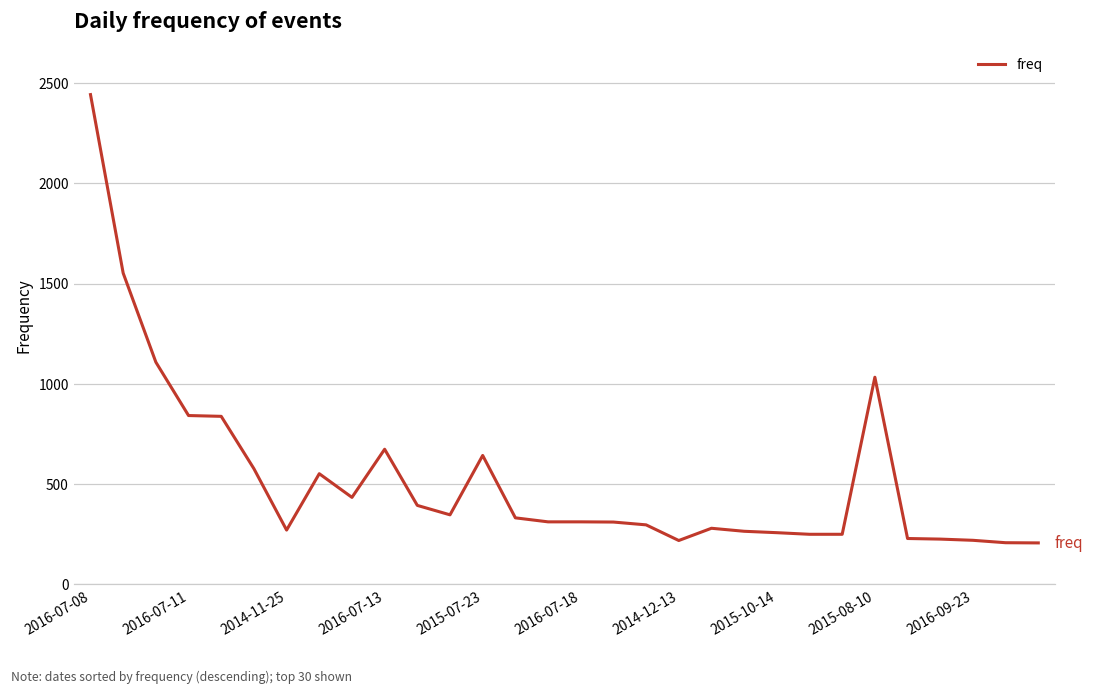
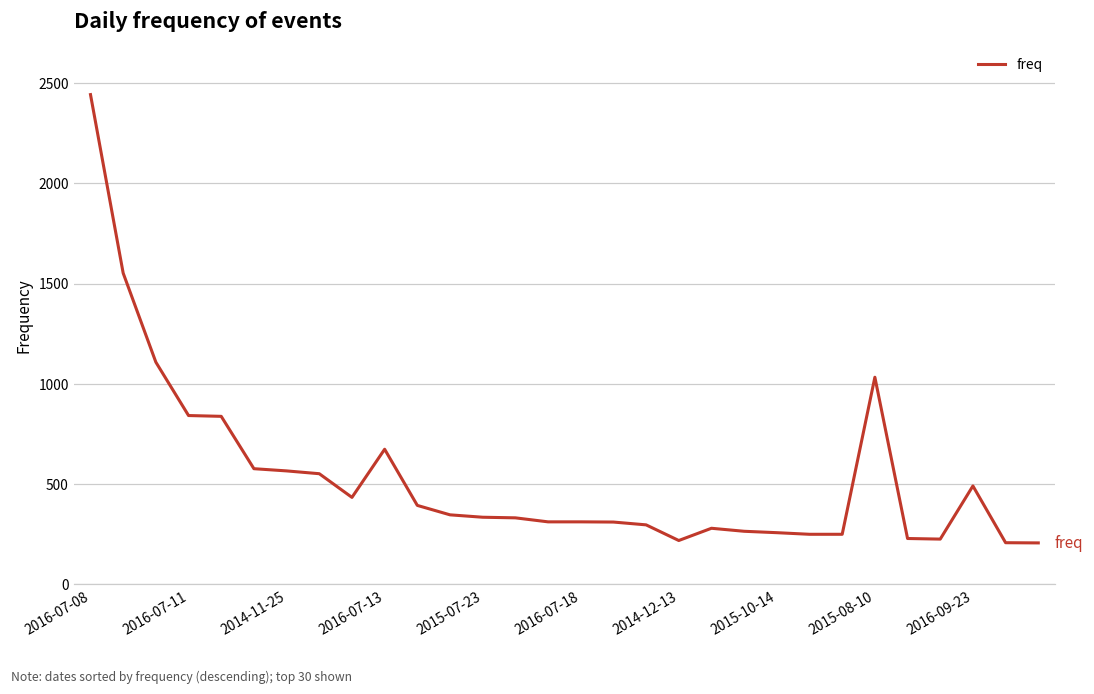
2014-11-25: 270 -> 570
2015-07-23: 640 -> 340
2016-09-23: 220 -> 490
